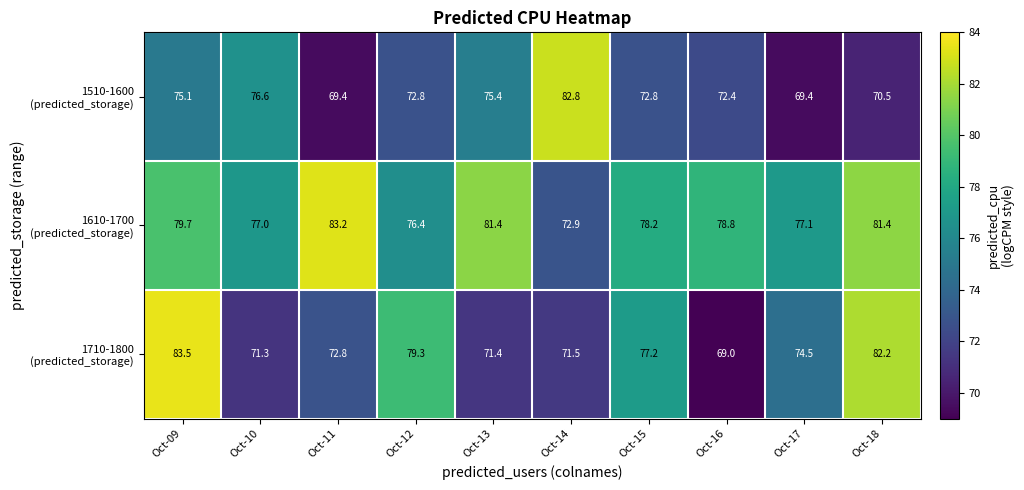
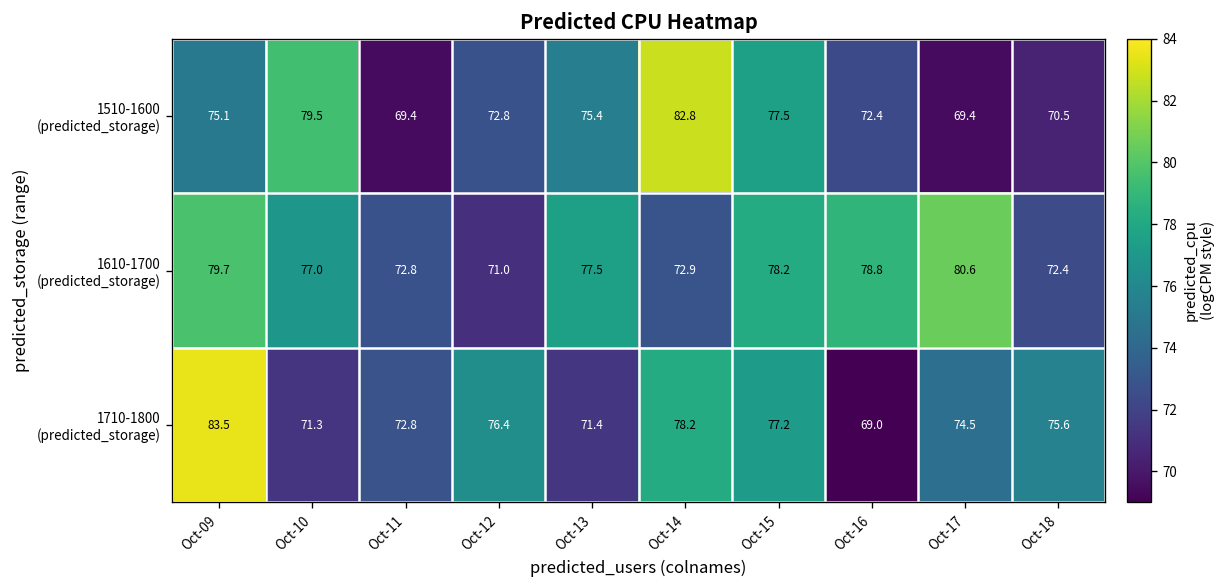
1510-1600 (predicted_storage), Oct-10: 76.6 -> 79.5
1510-1600 (predicted_storage), Oct-15: 72.8 -> 77.5
1610-1700 (predicted_storage), Oct-11: 83.2 -> 72.8
1610-1700 (predicted_storage), Oct-12: 76.4 -> 71.0
1610-1700 (predicted_storage), Oct-13: 81.4 -> 77.5
1610-1700 (predicted_storage), Oct-17: 77.1 -> 80.6
1610-1700 (predicted_storage), Oct-18: 81.4 -> 72.4
1710-1800 (predicted_storage), Oct-12: 79.3 -> 76.4
1710-1800 (predicted_storage), Oct-14: 71.5 -> 78.2
1710-1800 (predicted_storage), Oct-18: 82.2 -> 75.6
